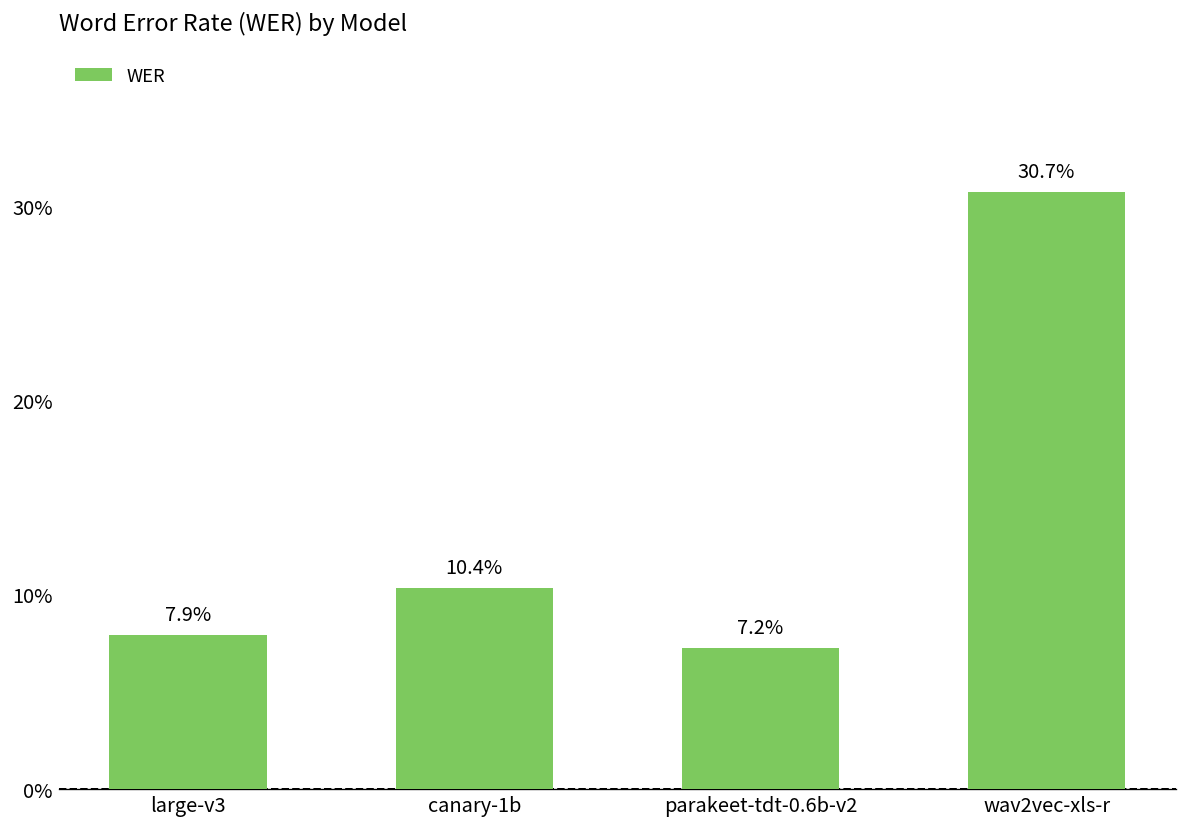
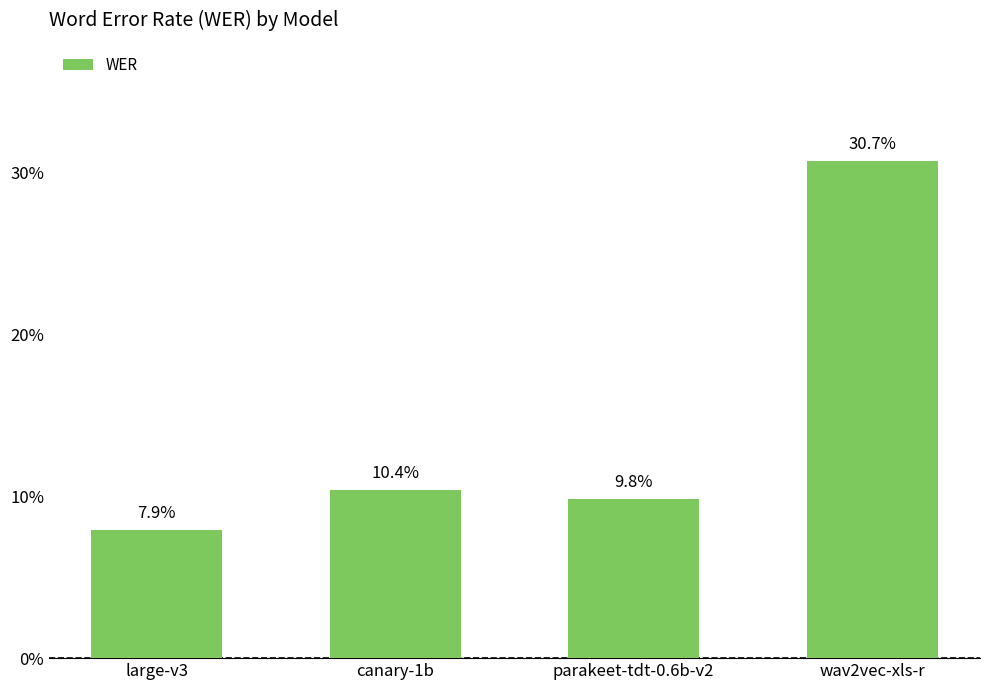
parakeet-tdt-0.6b-v2: 7.2% -> 9.8%
